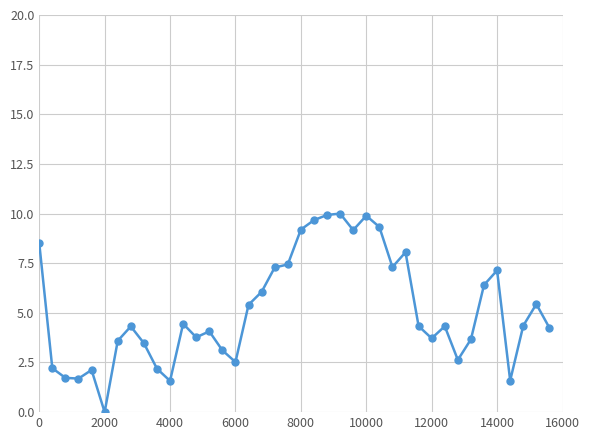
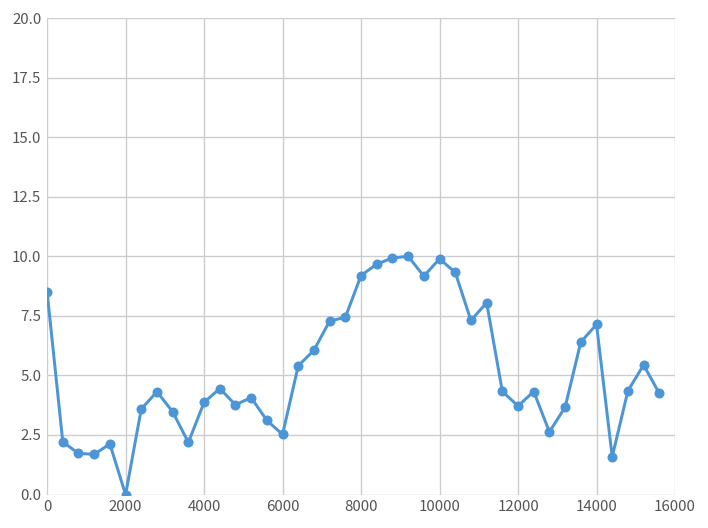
4000: 1.6 -> 3.9
